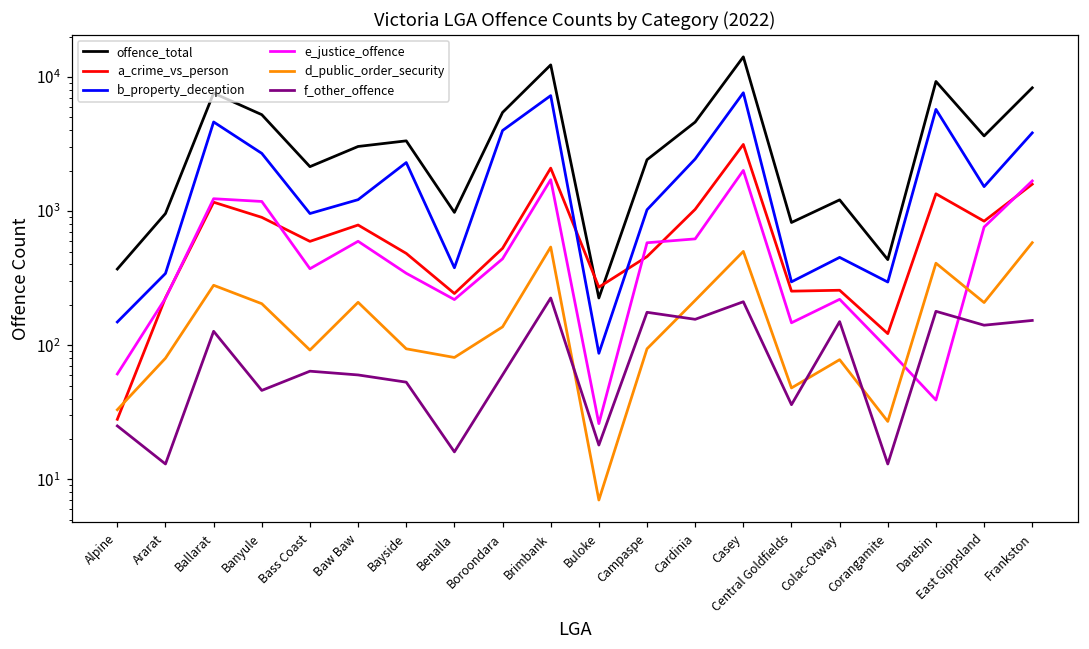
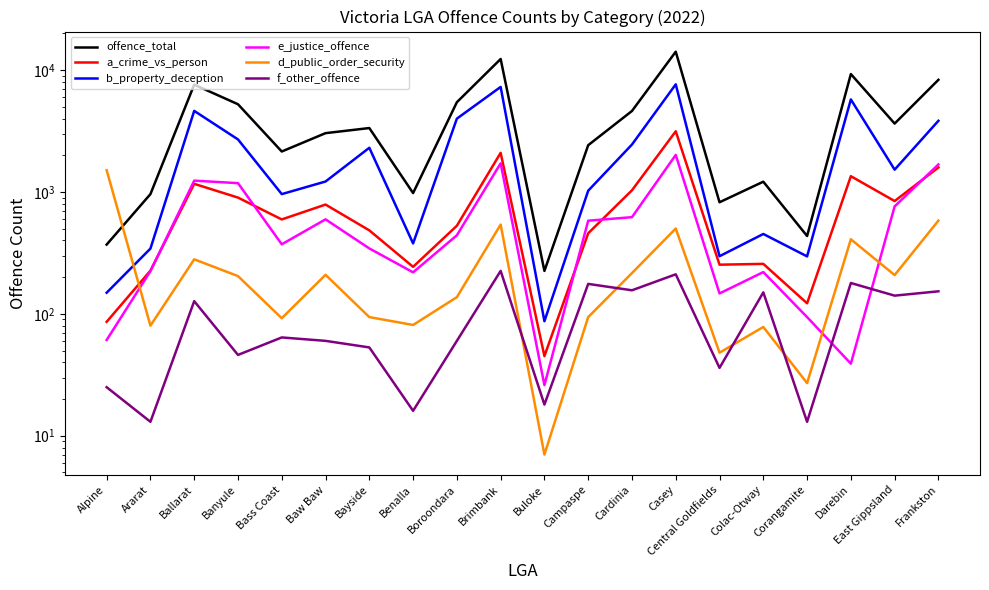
a_crime_vs_person, Alpine: 28 -> 90
d_public_order_security, Alpine: 33 -> 1500
a_crime_vs_person, Buloke: 270 -> 45
